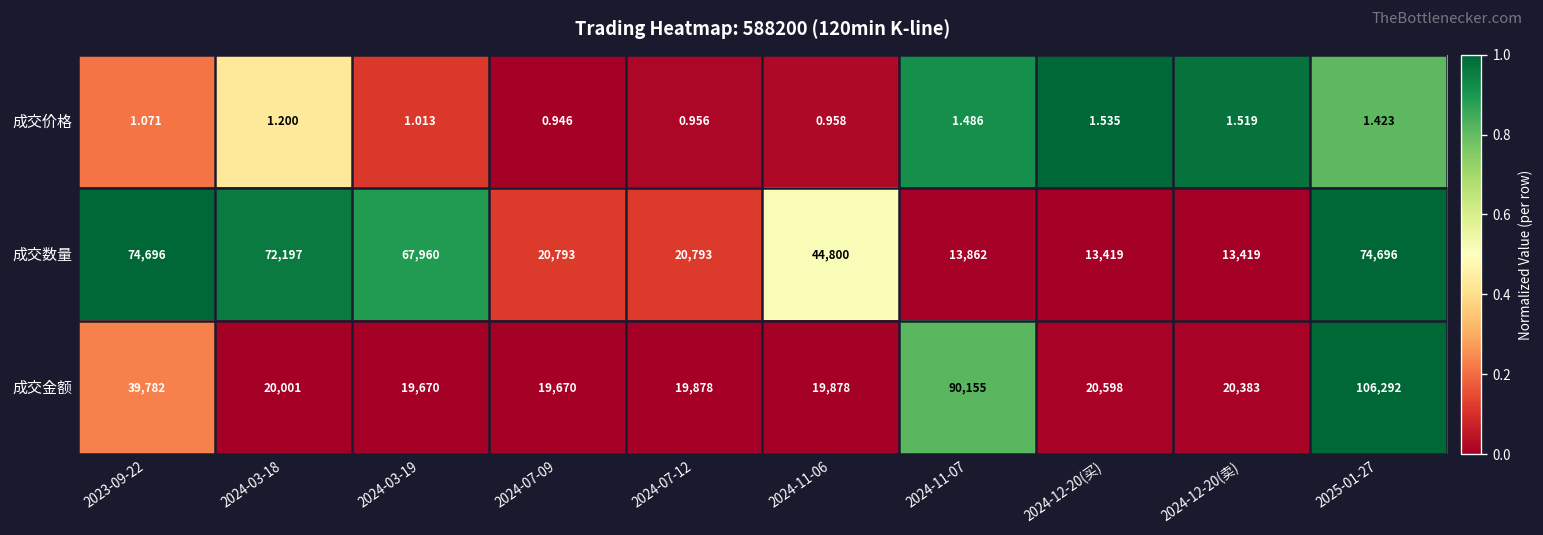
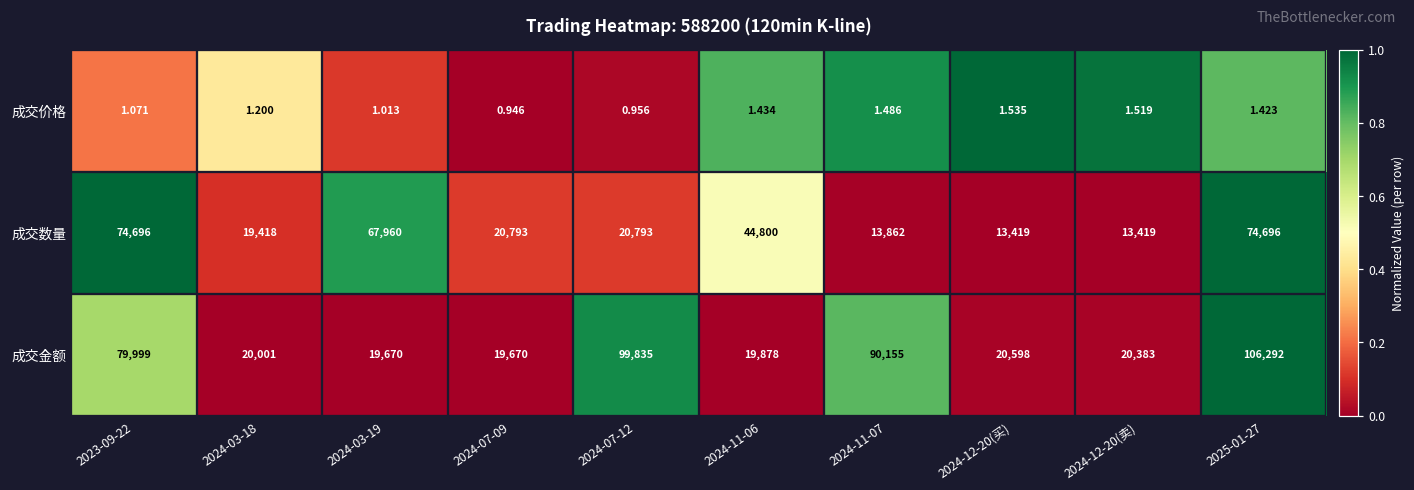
成交价格, 2024-11-06: 0.958 -> 1.434
成交数量, 2024-03-18: 72,197 -> 19,418
成交金额, 2023-09-22: 39,782 -> 79,999
成交金额, 2024-07-12: 19,878 -> 99,835
